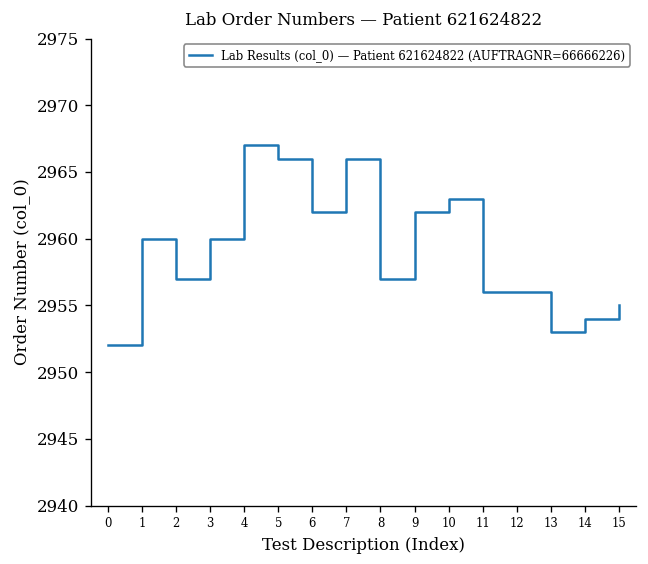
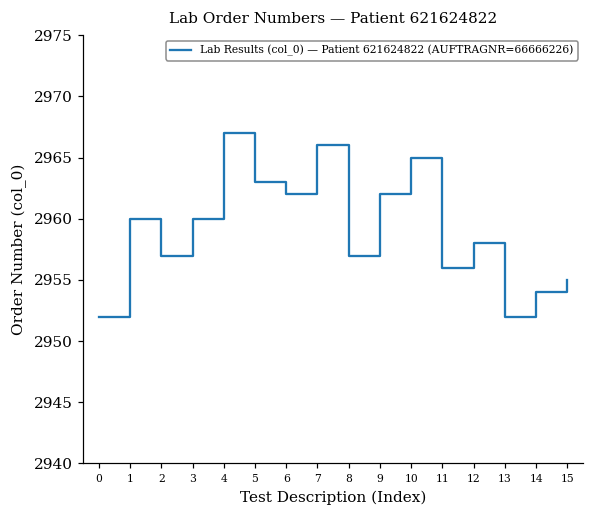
5: 2966 -> 2963
10: 2963 -> 2965
12: 2956 -> 2958
13: 2953 -> 2952
